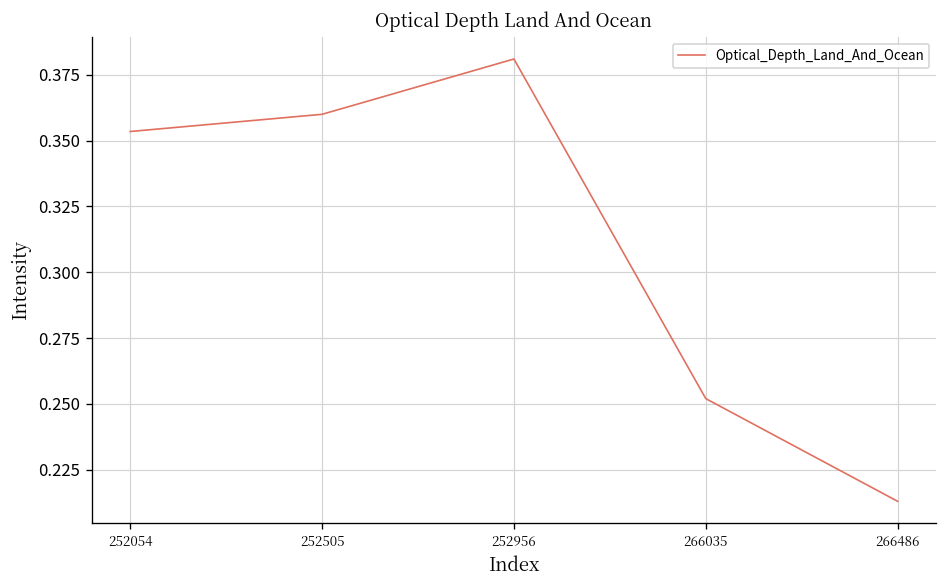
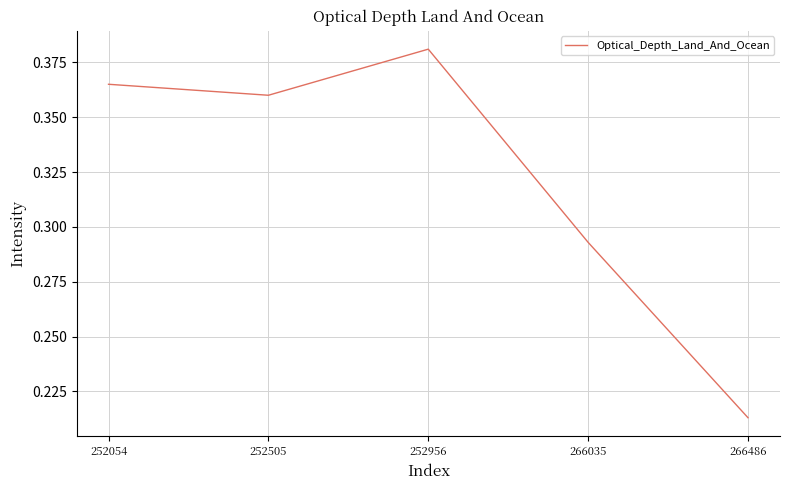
252054: 0.353 -> 0.365
266035: 0.252 -> 0.293
